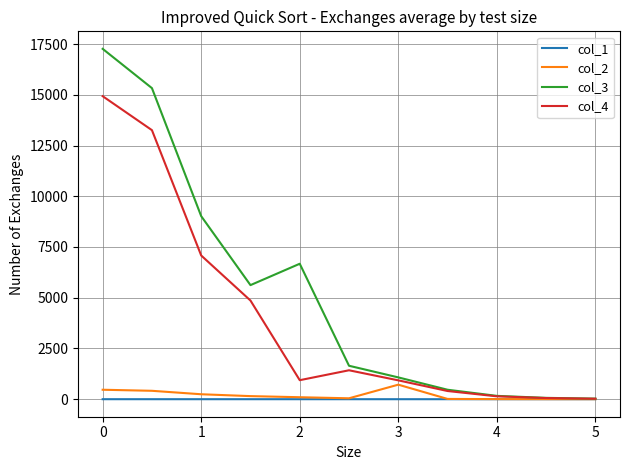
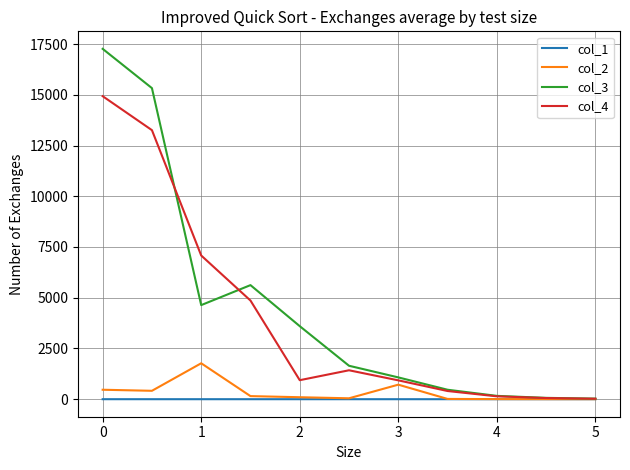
col_2, 1: 200 -> 1800
col_3, 1: 9000 -> 4600
col_3, 2: 6700 -> 3600
